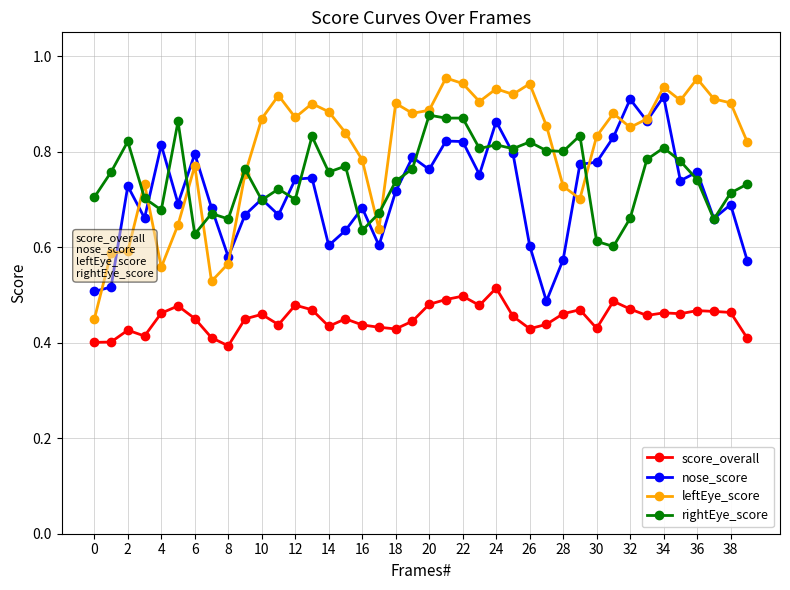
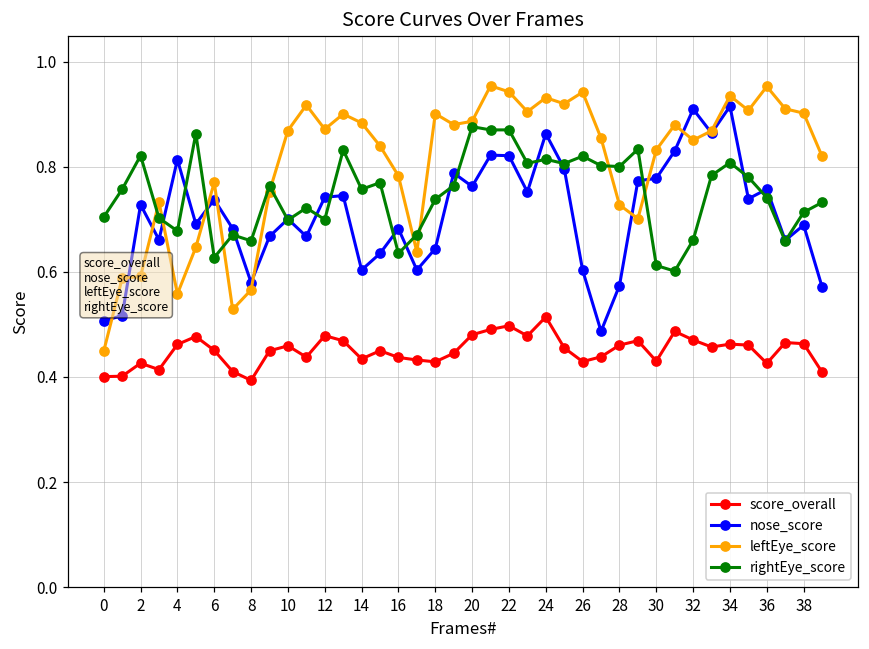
nose_score, 6: 0.80 -> 0.74
nose_score, 18: 0.72 -> 0.64
score_overall, 36: 0.47 -> 0.43
